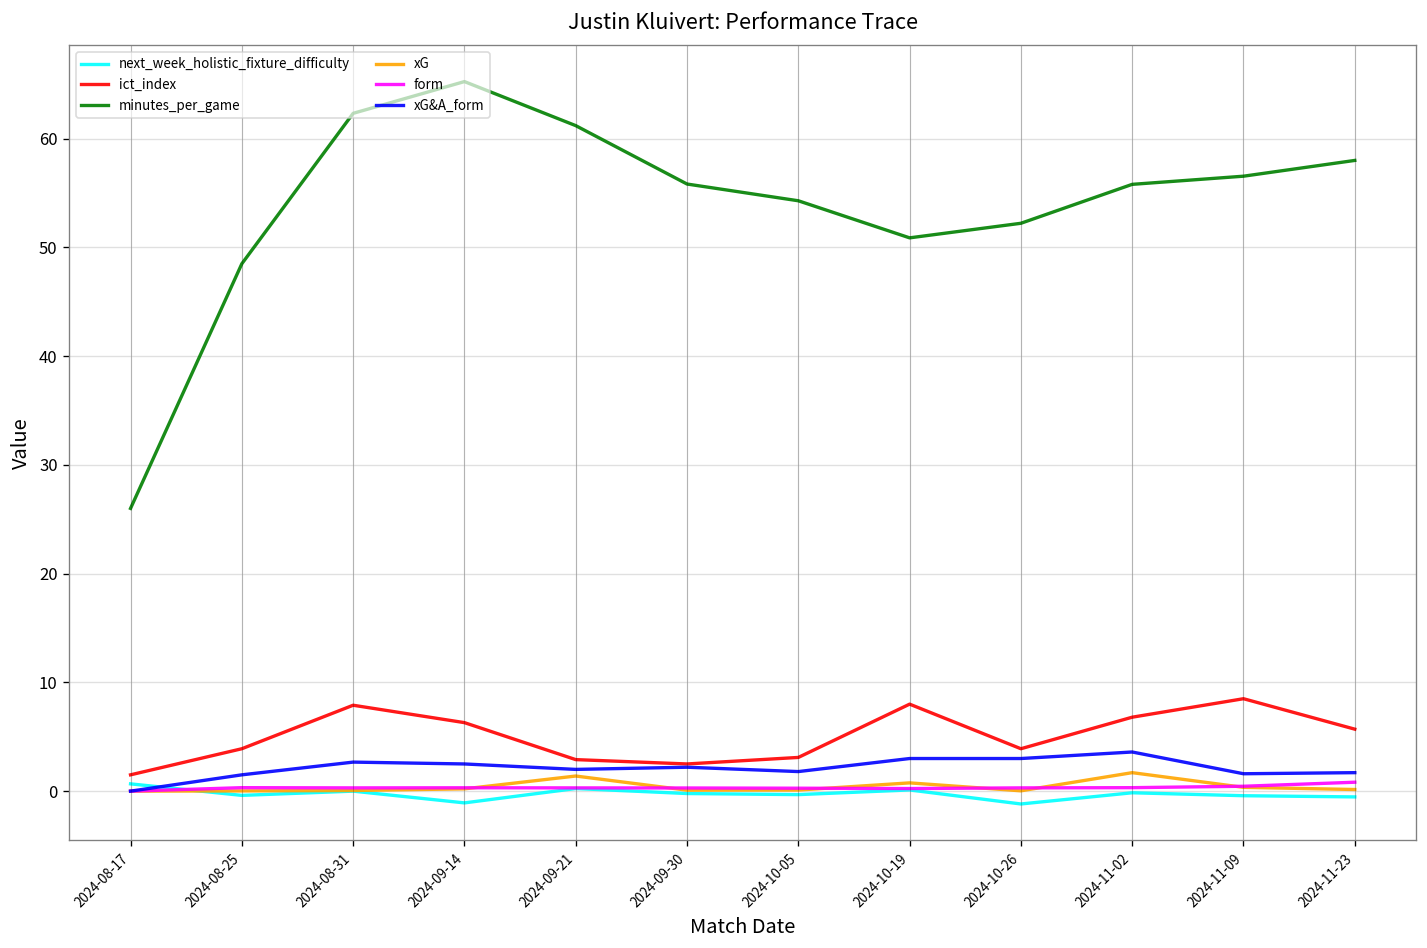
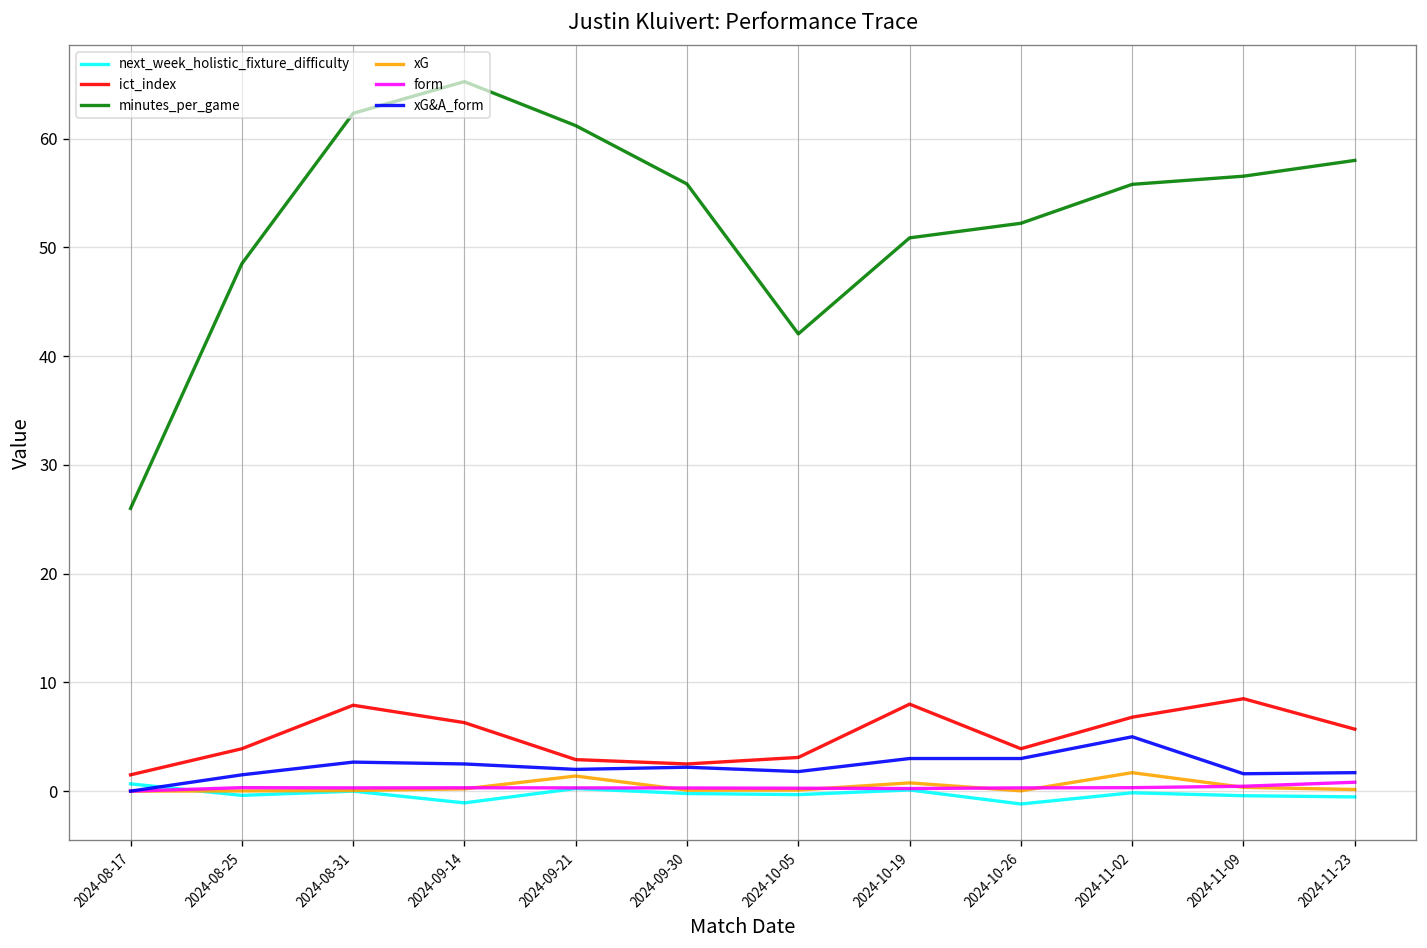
minutes_per_game, 2024-10-05: 54 -> 42
xG&A_form, 2024-11-02: 4 -> 5
